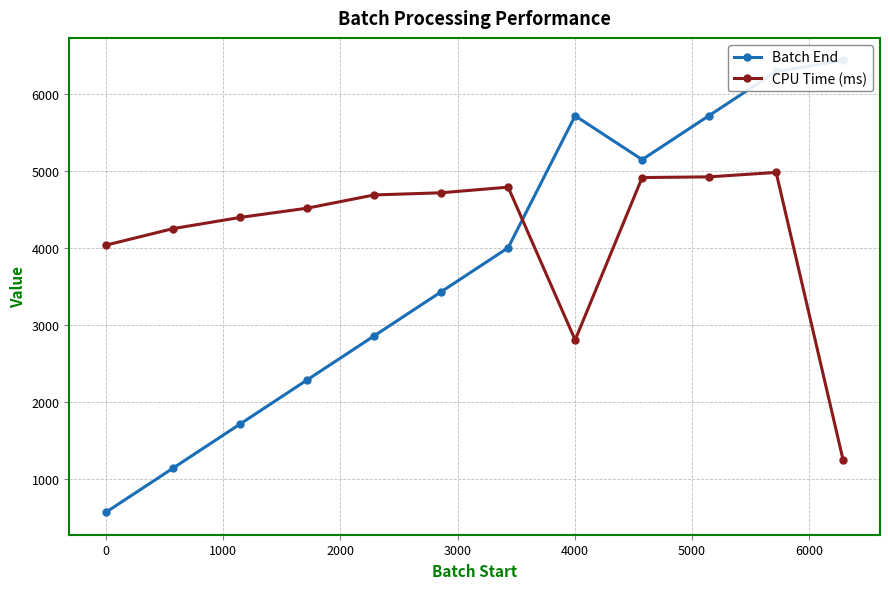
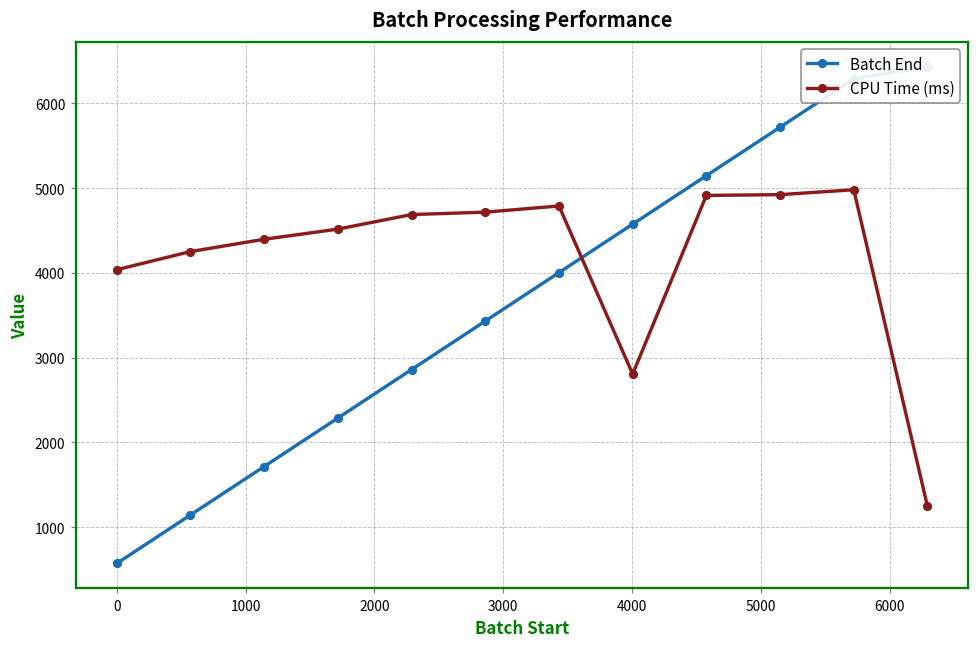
Batch End, 4000: 5700 -> 4600
